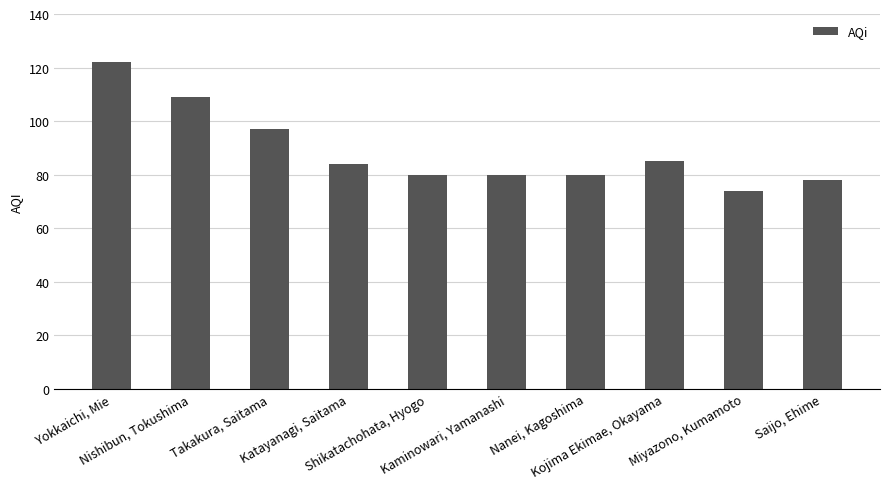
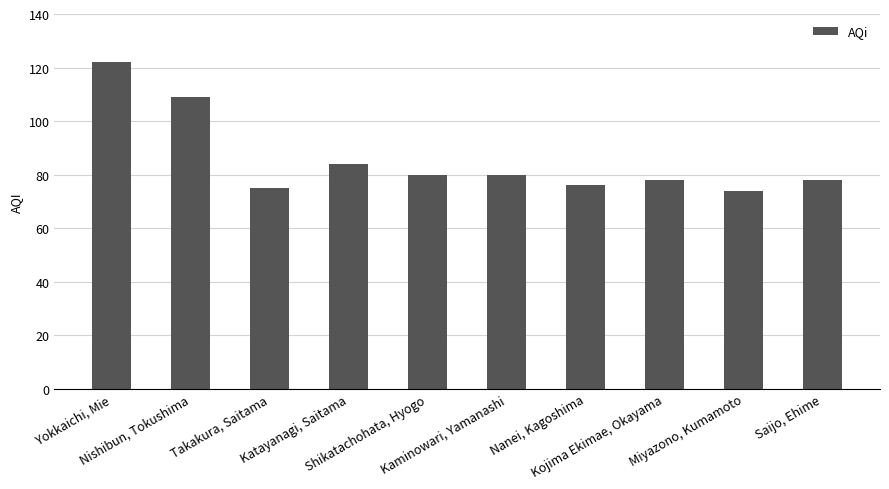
Takakura, Saitama: 97 -> 75
Nanei, Kagoshima: 80 -> 76
Kojima Ekimae, Okayama: 85 -> 78
